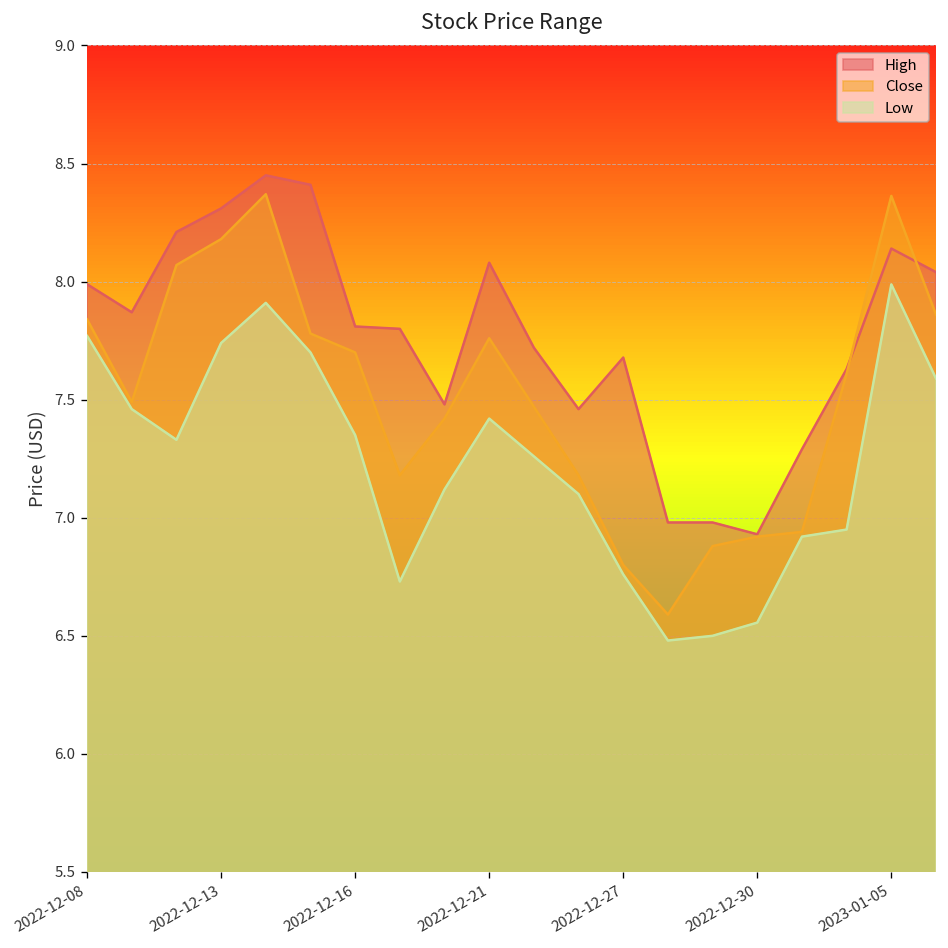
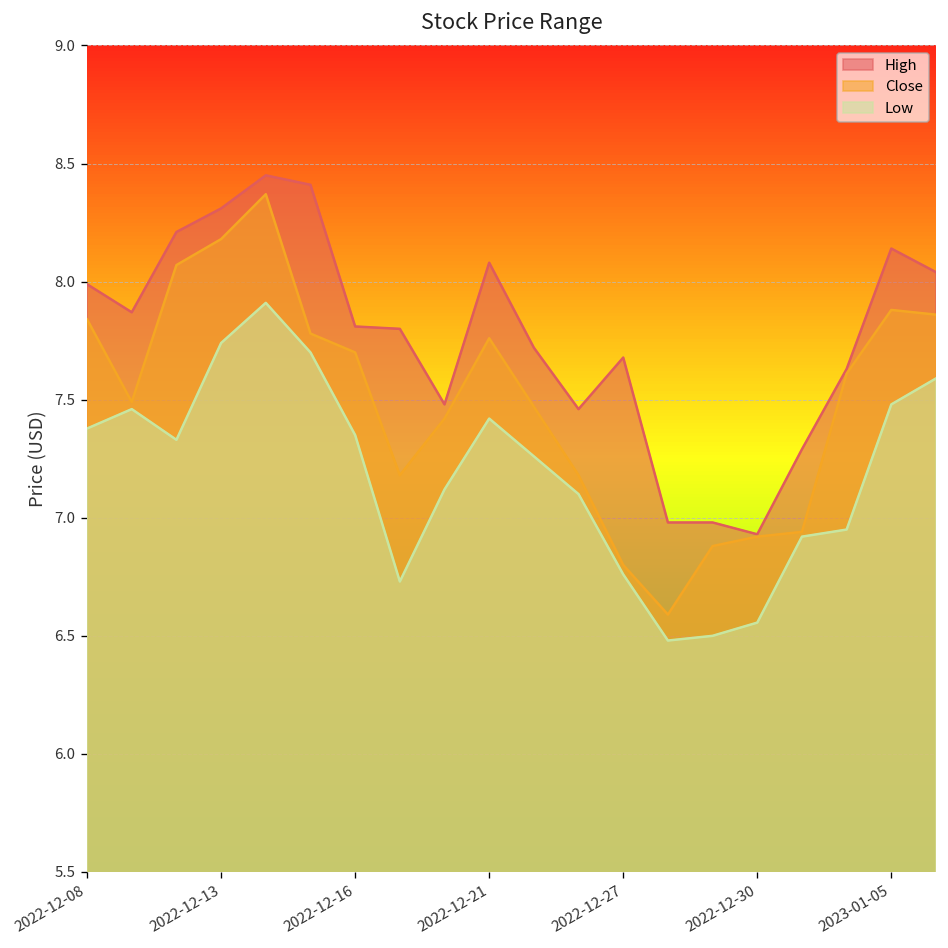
Low, 2022-12-08: 7.77 -> 7.38
Close, 2023-01-05: 8.36 -> 7.88
Low, 2023-01-05: 7.99 -> 7.48
